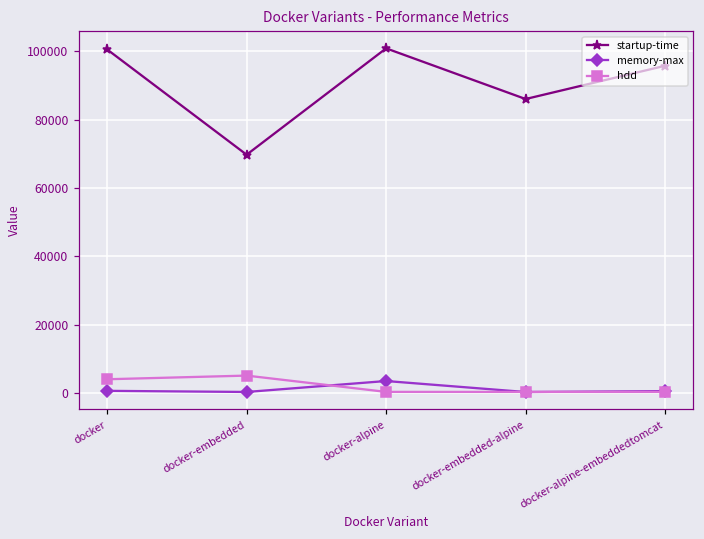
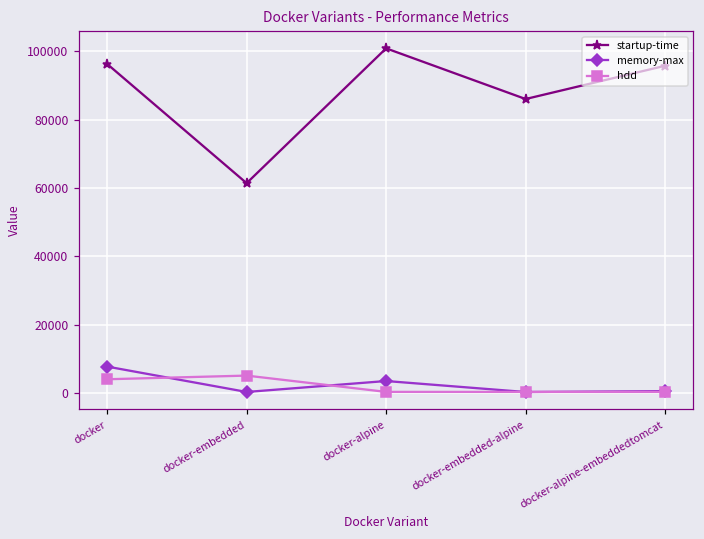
startup-time, docker: 101000 -> 96000
memory-max, docker: 1000 -> 8000
startup-time, docker-embedded: 70000 -> 61000
